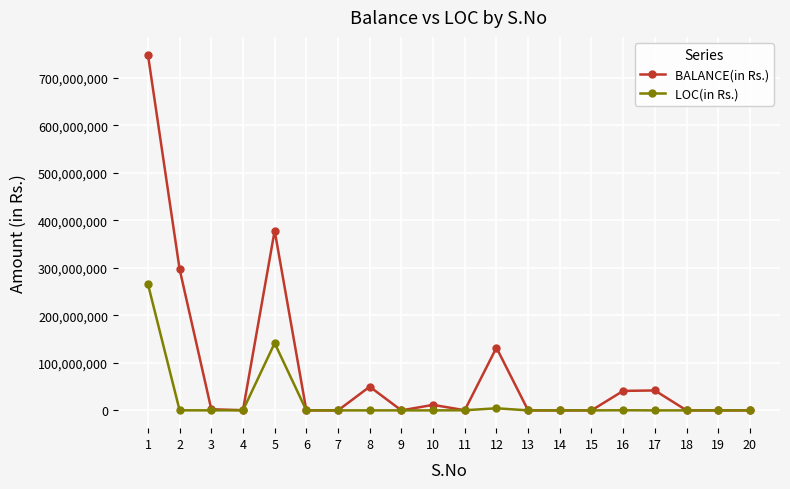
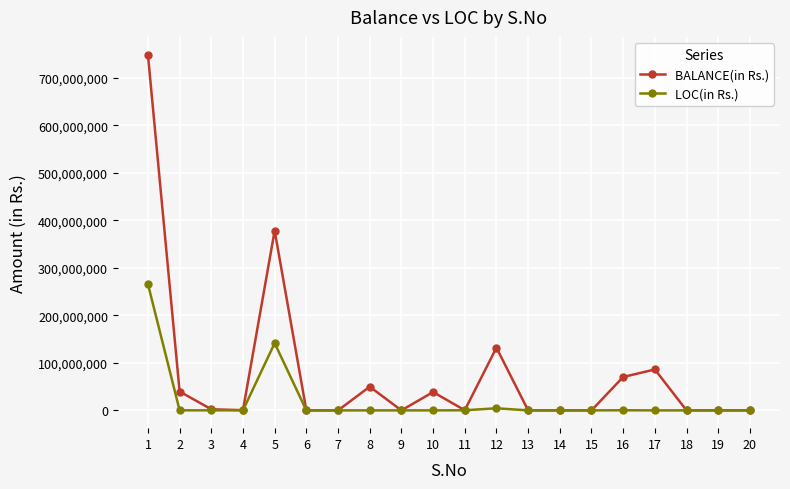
BALANCE(in Rs.), 2: 300,000,000 -> 40,000,000
BALANCE(in Rs.), 10: 10,000,000 -> 40,000,000
BALANCE(in Rs.), 16: 40,000,000 -> 70,000,000
BALANCE(in Rs.), 17: 40,000,000 -> 90,000,000
